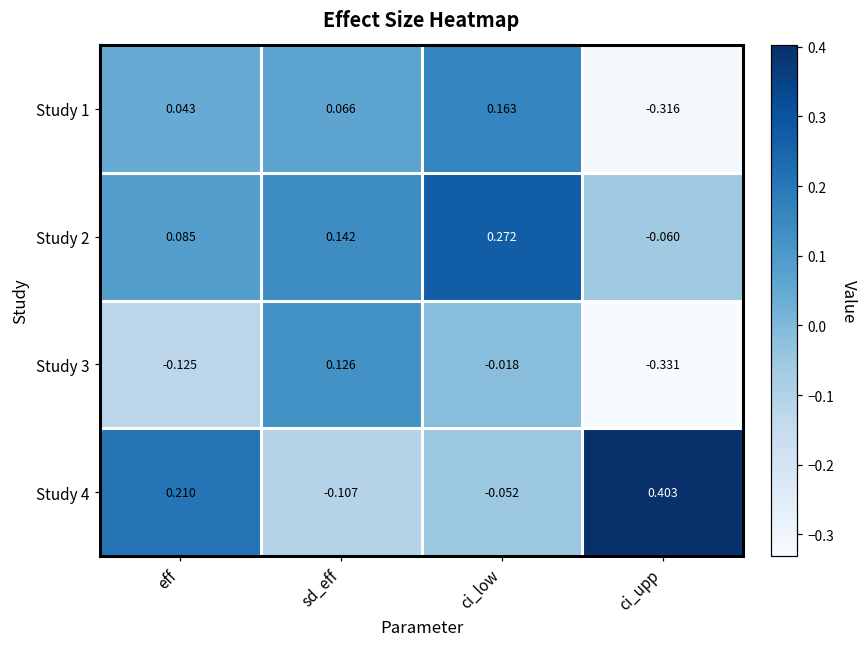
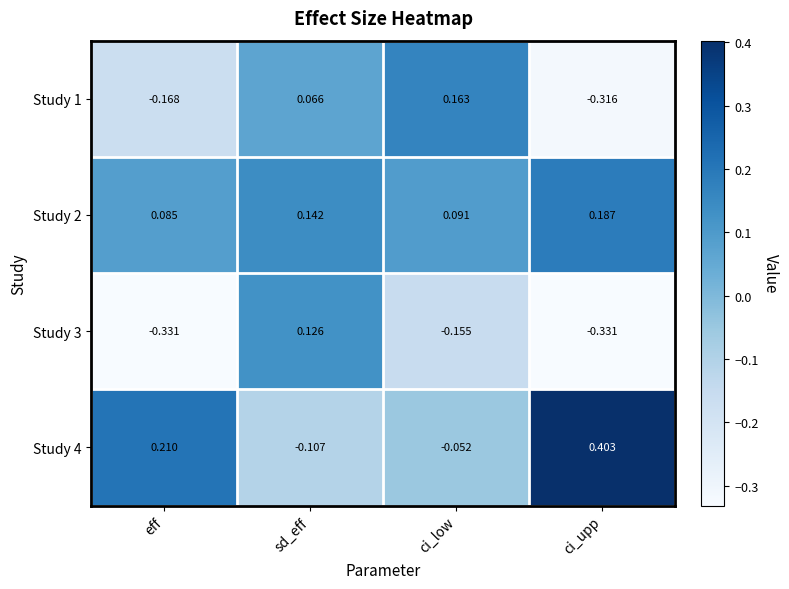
Study 1, eff: 0.043 -> -0.168
Study 2, ci_low: 0.272 -> 0.091
Study 2, ci_upp: -0.060 -> 0.187
Study 3, eff: -0.125 -> -0.331
Study 3, ci_low: -0.018 -> -0.155
